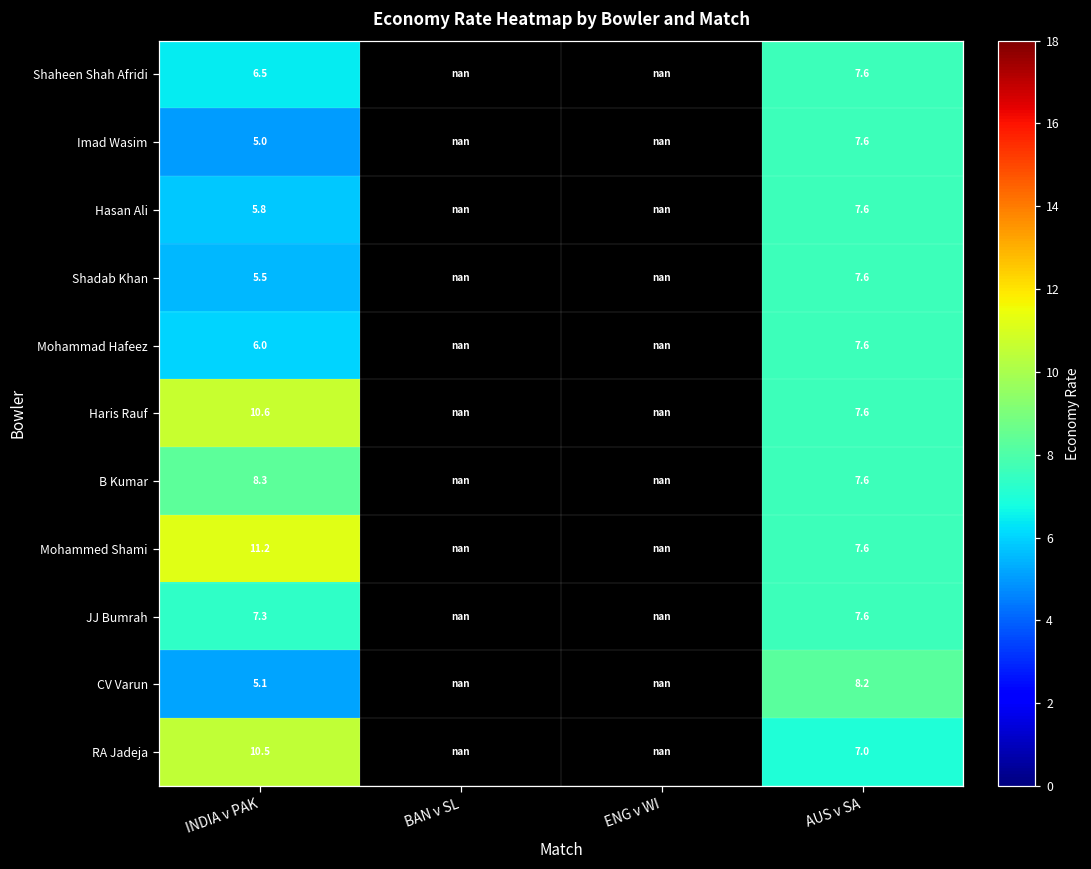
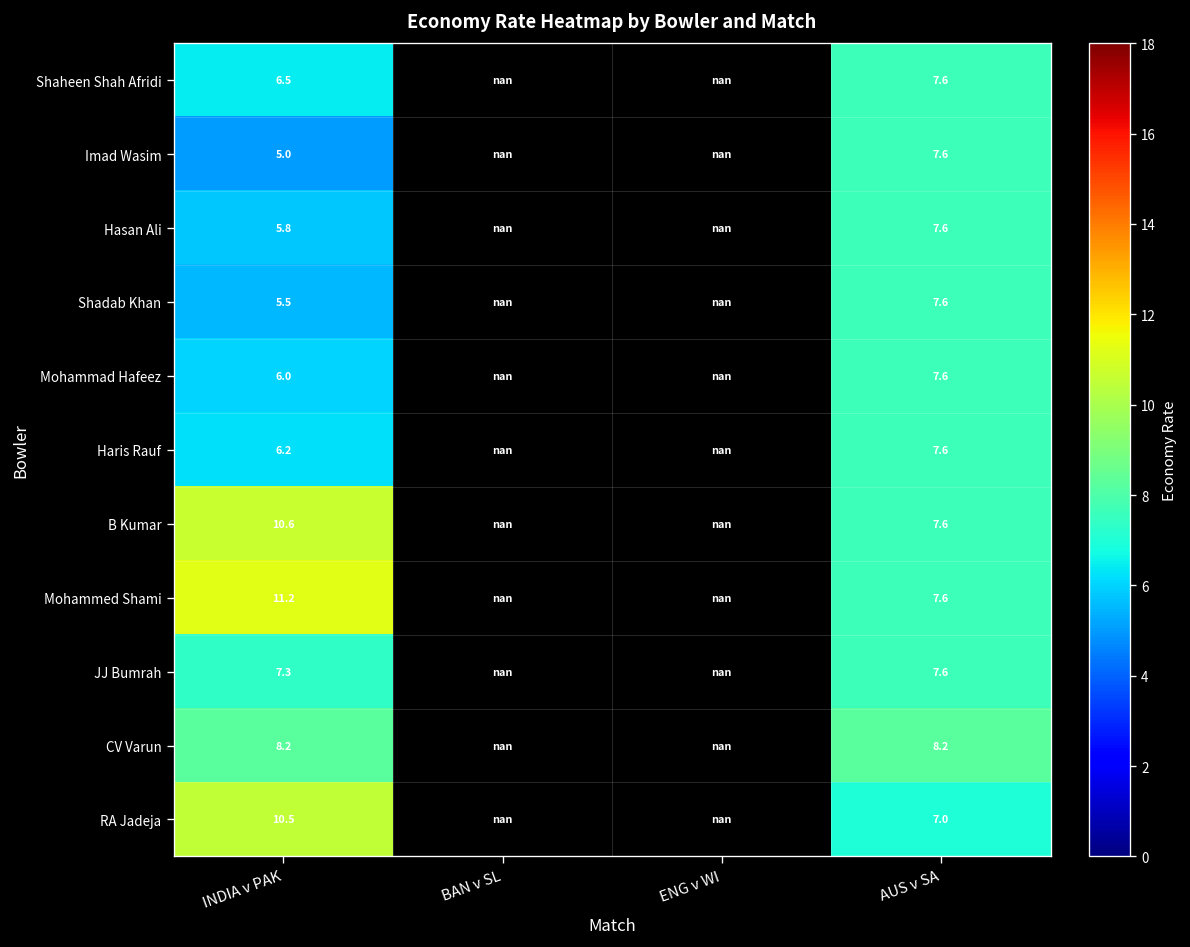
Haris Rauf, INDIA v PAK: 10.6 -> 6.2
B Kumar, INDIA v PAK: 8.3 -> 10.6
CV Varun, INDIA v PAK: 5.1 -> 8.2
